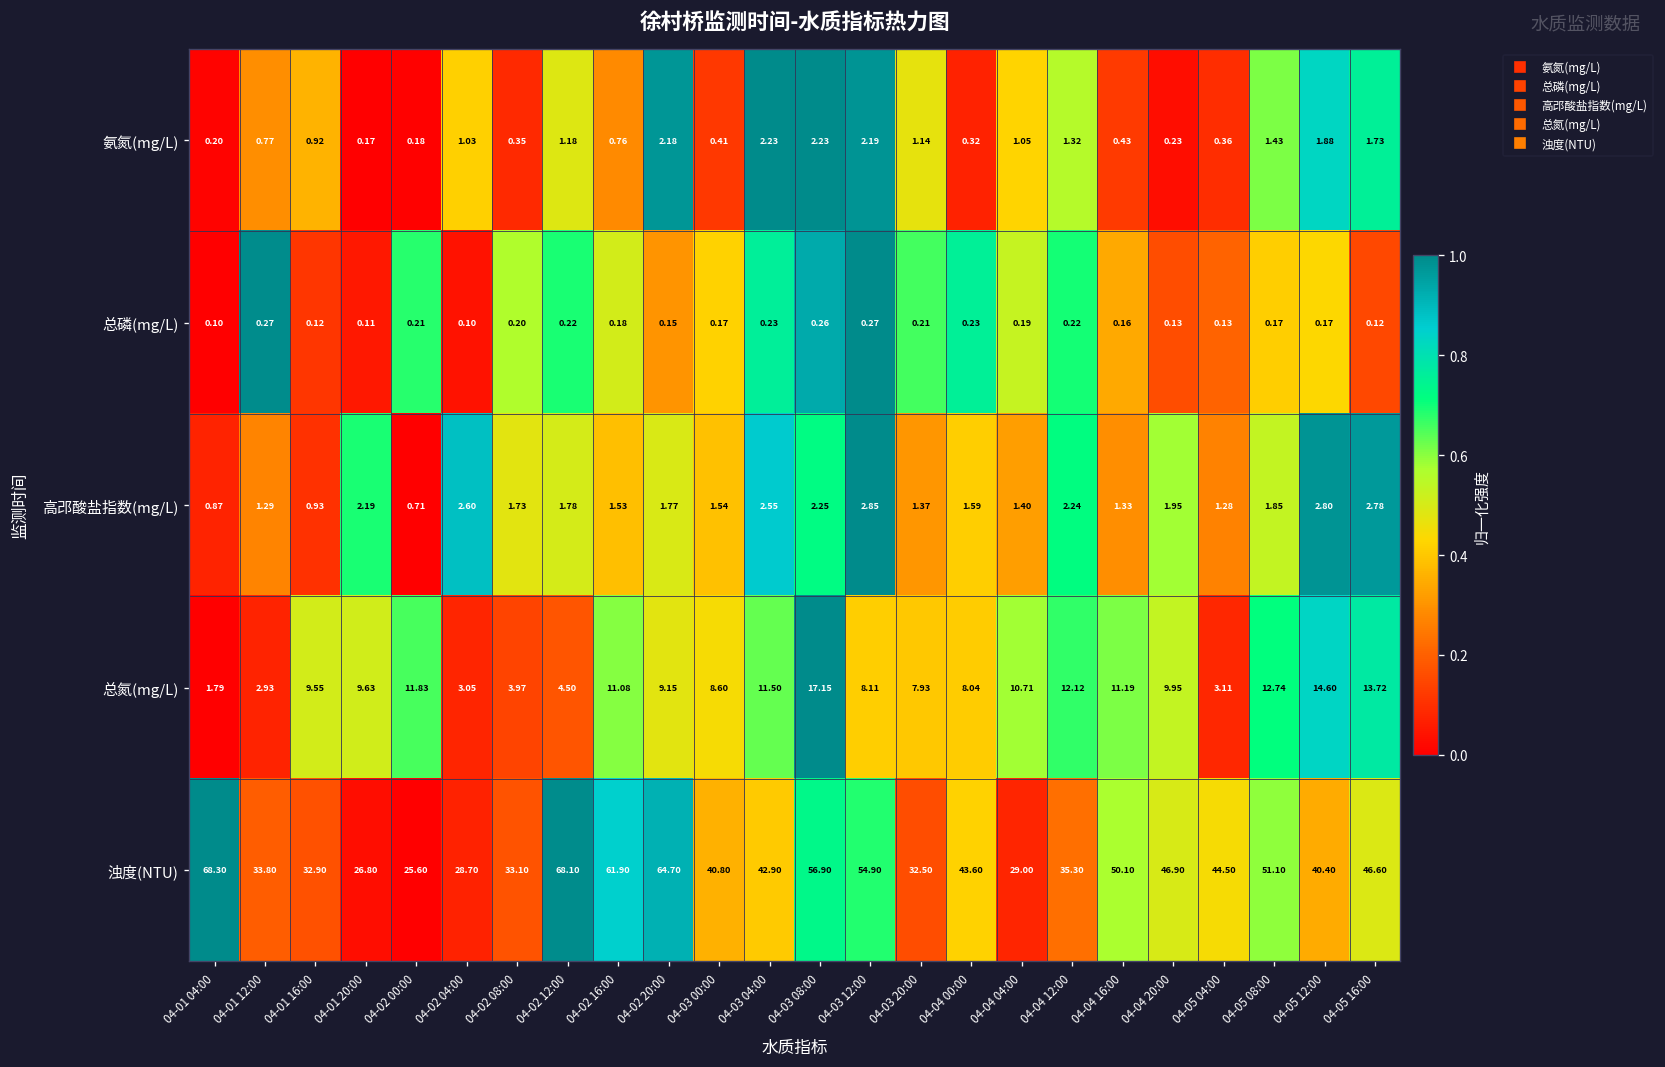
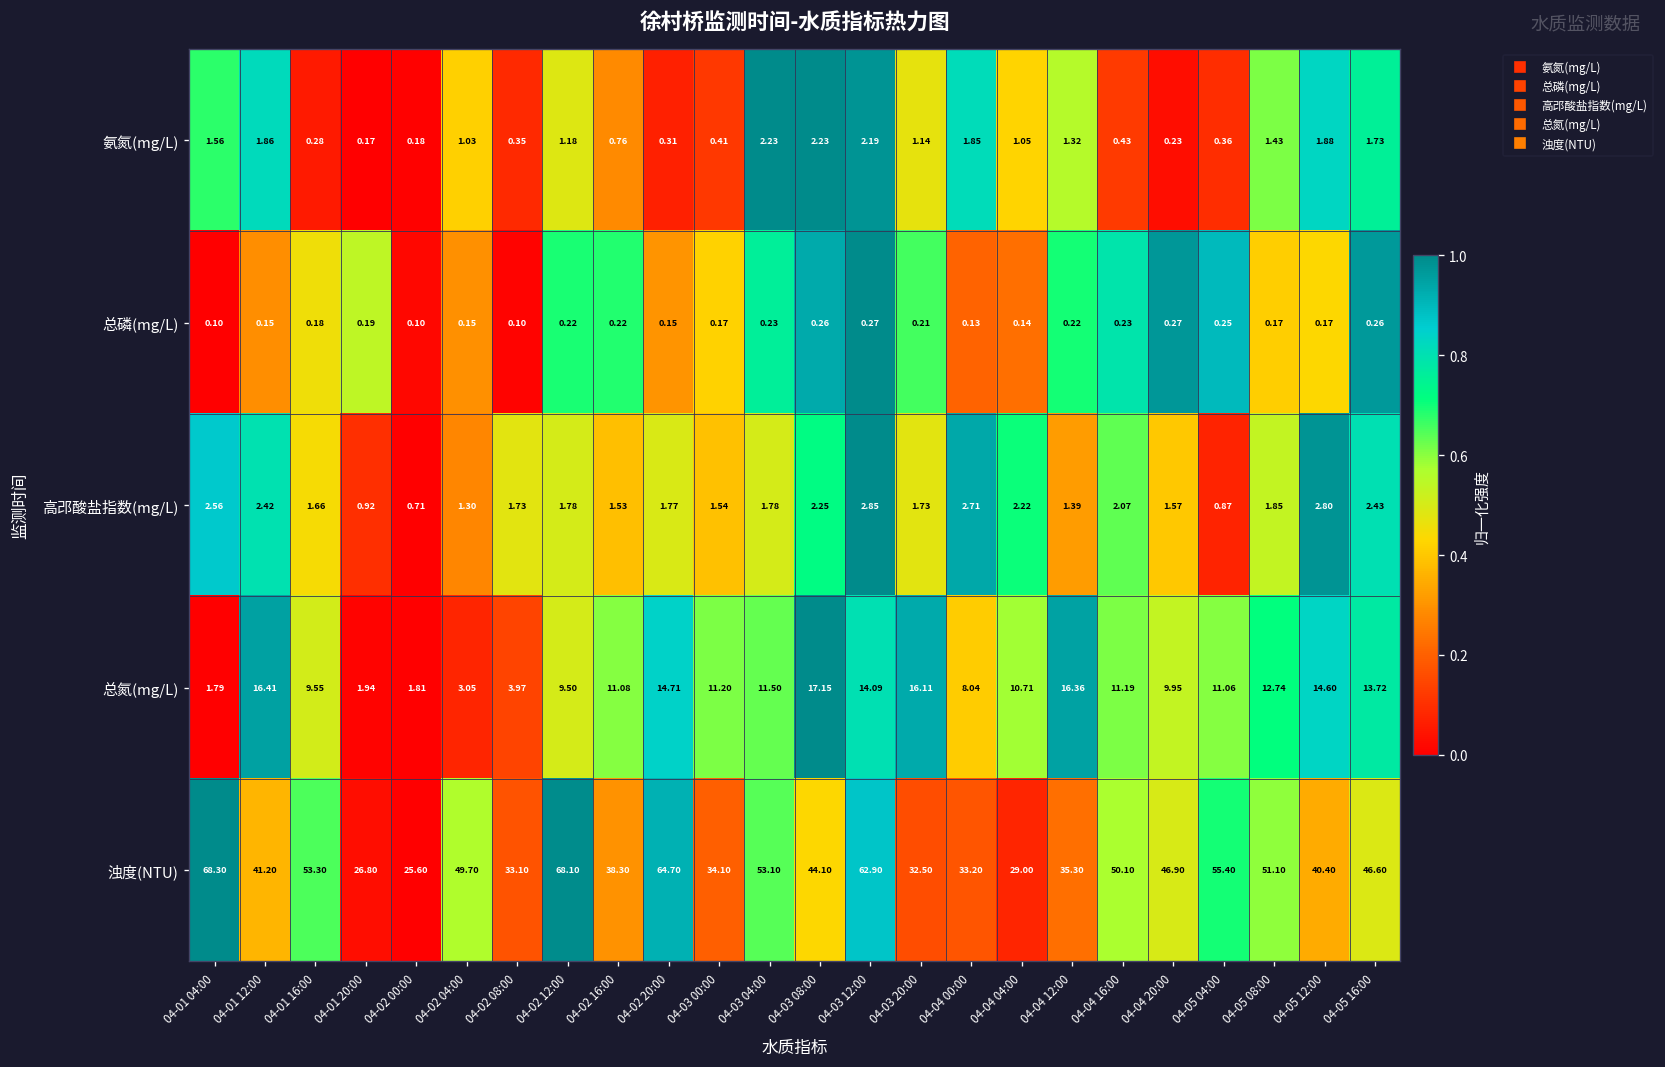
氨氮(mg/L), 04-01 04:00: 0.20 -> 1.56
氨氮(mg/L), 04-01 12:00: 0.77 -> 1.86
氨氮(mg/L), 04-01 16:00: 0.92 -> 0.28
氨氮(mg/L), 04-02 20:00: 2.18 -> 0.31
氨氮(mg/L), 04-04 00:00: 0.32 -> 1.85
总磷(mg/L), 04-01 12:00: 0.27 -> 0.15
总磷(mg/L), 04-01 16:00: 0.12 -> 0.18
总磷(mg/L), 04-01 20:00: 0.11 -> 0.19
总磷(mg/L), 04-02 00:00: 0.21 -> 0.10
总磷(mg/L), 04-02 04:00: 0.10 -> 0.15
总磷(mg/L), 04-02 08:00: 0.20 -> 0.10
总磷(mg/L), 04-02 16:00: 0.18 -> 0.22
总磷(mg/L), 04-04 00:00: 0.23 -> 0.13
总磷(mg/L), 04-04 04:00: 0.19 -> 0.14
总磷(mg/L), 04-04 16:00: 0.16 -> 0.23
总磷(mg/L), 04-04 20:00: 0.13 -> 0.27
总磷(mg/L), 04-05 04:00: 0.13 -> 0.25
总磷(mg/L), 04-05 16:00: 0.12 -> 0.26
高邔酸盐指数(mg/L), 04-01 04:00: 0.87 -> 2.56
高邔酸盐指数(mg/L), 04-01 12:00: 1.29 -> 2.42
高邔酸盐指数(mg/L), 04-01 16:00: 0.93 -> 1.66
高邔酸盐指数(mg/L), 04-01 20:00: 2.19 -> 0.92
高邔酸盐指数(mg/L), 04-02 04:00: 2.60 -> 1.30
高邔酸盐指数(mg/L), 04-03 04:00: 2.55 -> 1.78
高邔酸盐指数(mg/L), 04-03 20:00: 1.37 -> 1.73
高邔酸盐指数(mg/L), 04-04 00:00: 1.59 -> 2.71
高邔酸盐指数(mg/L), 04-04 04:00: 1.40 -> 2.22
高邔酸盐指数(mg/L), 04-04 12:00: 2.24 -> 1.39
高邔酸盐指数(mg/L), 04-04 16:00: 1.33 -> 2.07
高邔酸盐指数(mg/L), 04-04 20:00: 1.95 -> 1.57
高邔酸盐指数(mg/L), 04-05 04:00: 1.28 -> 0.87
高邔酸盐指数(mg/L), 04-05 16:00: 2.78 -> 2.43
总氮(mg/L), 04-01 12:00: 2.93 -> 16.41
总氮(mg/L), 04-01 20:00: 9.63 -> 1.94
总氮(mg/L), 04-02 00:00: 11.83 -> 1.81
总氮(mg/L), 04-02 12:00: 4.50 -> 9.50
总氮(mg/L), 04-02 20:00: 9.15 -> 14.71
总氮(mg/L), 04-03 00:00: 8.60 -> 11.20
总氮(mg/L), 04-03 12:00: 8.11 -> 14.09
总氮(mg/L), 04-03 20:00: 7.93 -> 16.11
总氮(mg/L), 04-04 12:00: 12.12 -> 16.36
总氮(mg/L), 04-05 04:00: 3.11 -> 11.06
浊度(NTU), 04-01 12:00: 33.80 -> 41.20
浊度(NTU), 04-01 16:00: 32.90 -> 53.30
浊度(NTU), 04-02 04:00: 28.70 -> 49.70
浊度(NTU), 04-02 16:00: 61.90 -> 38.30
浊度(NTU), 04-03 00:00: 40.80 -> 34.10
浊度(NTU), 04-03 04:00: 42.90 -> 53.10
浊度(NTU), 04-03 08:00: 56.90 -> 44.10
浊度(NTU), 04-03 12:00: 54.90 -> 62.90
浊度(NTU), 04-04 00:00: 43.60 -> 33.20
浊度(NTU), 04-05 04:00: 44.50 -> 55.40
